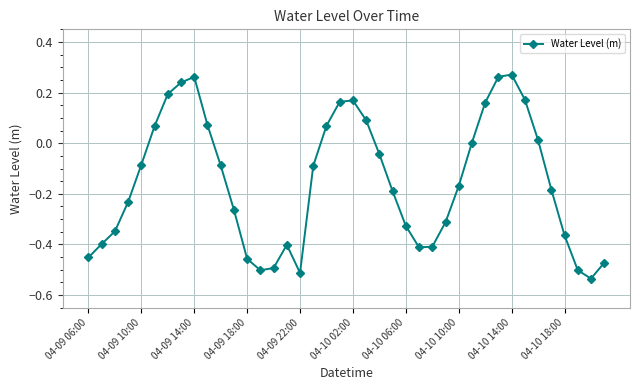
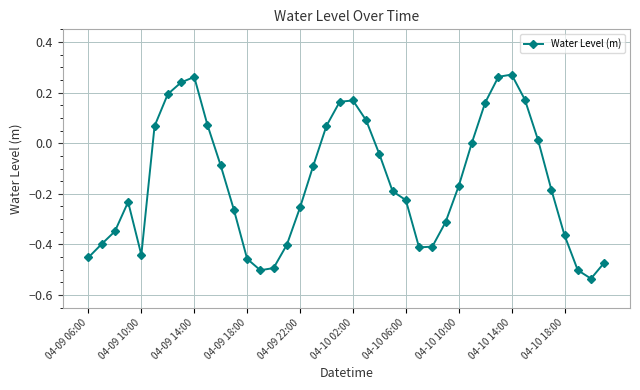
04-09 10:00: -0.09 -> -0.44
04-09 22:00: -0.51 -> -0.25
04-10 06:00: -0.33 -> -0.22
